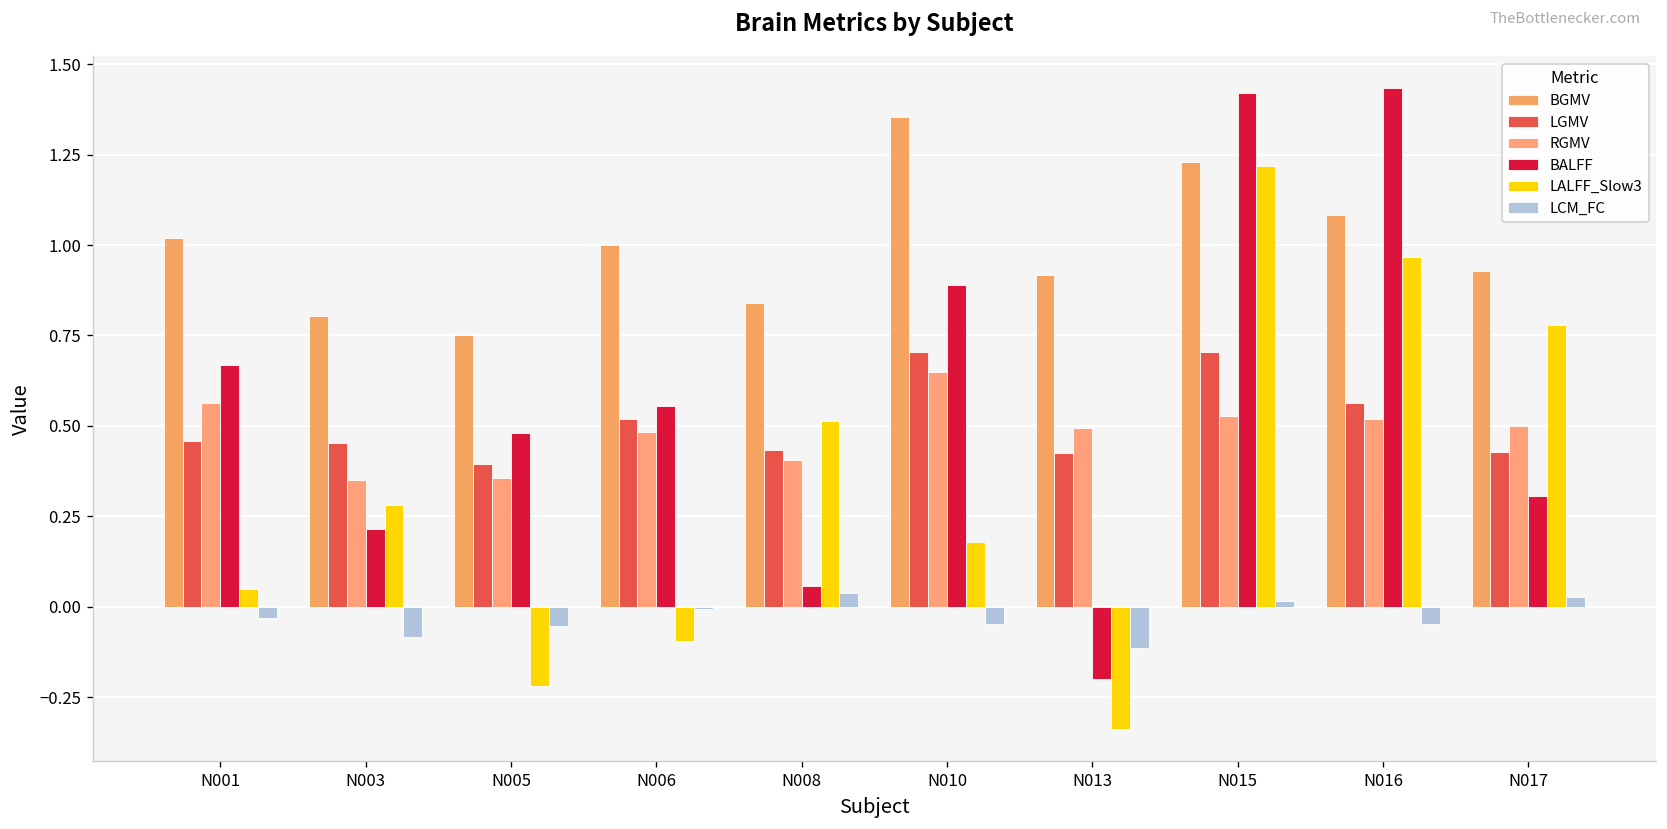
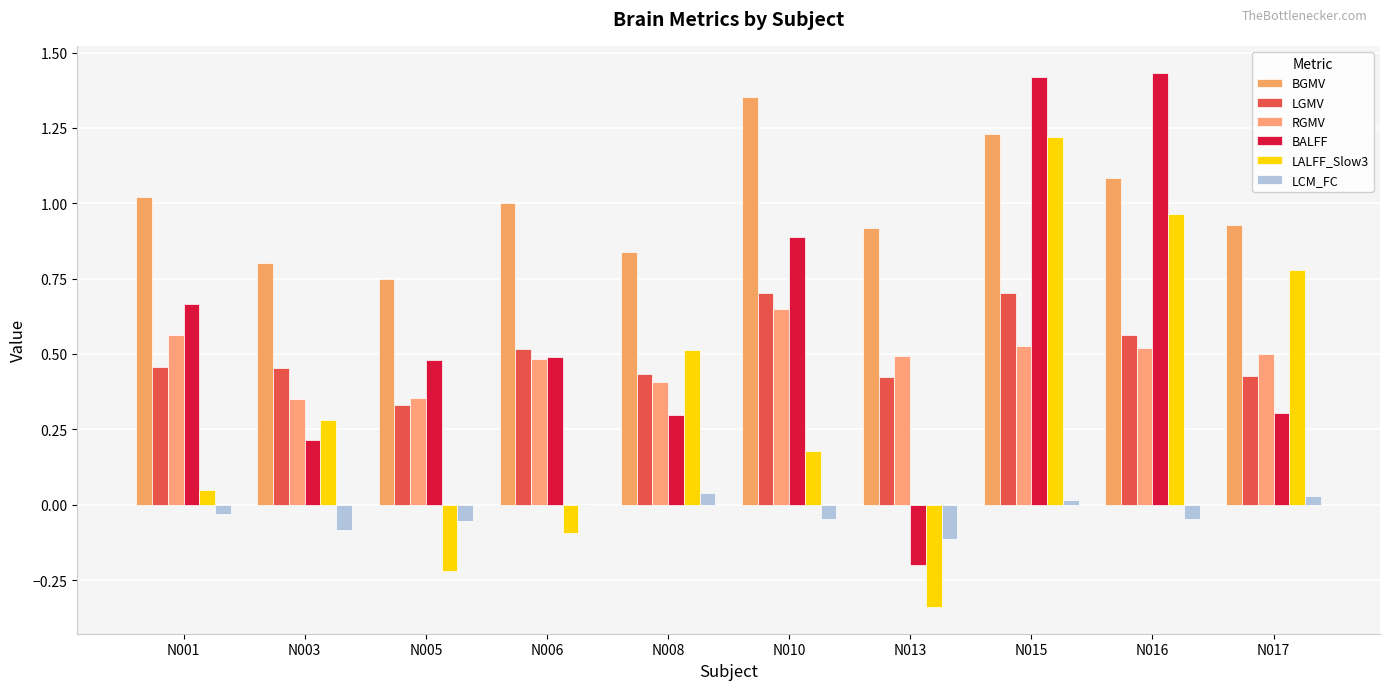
LGMV, N005: 0.40 -> 0.33
BALFF, N006: 0.56 -> 0.49
BALFF, N008: 0.06 -> 0.30
